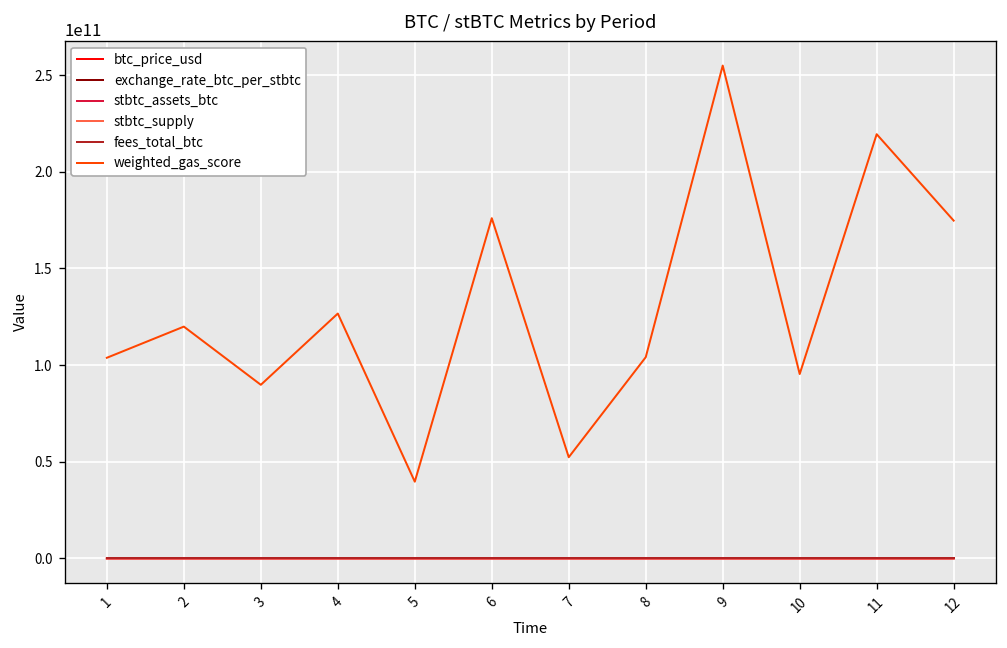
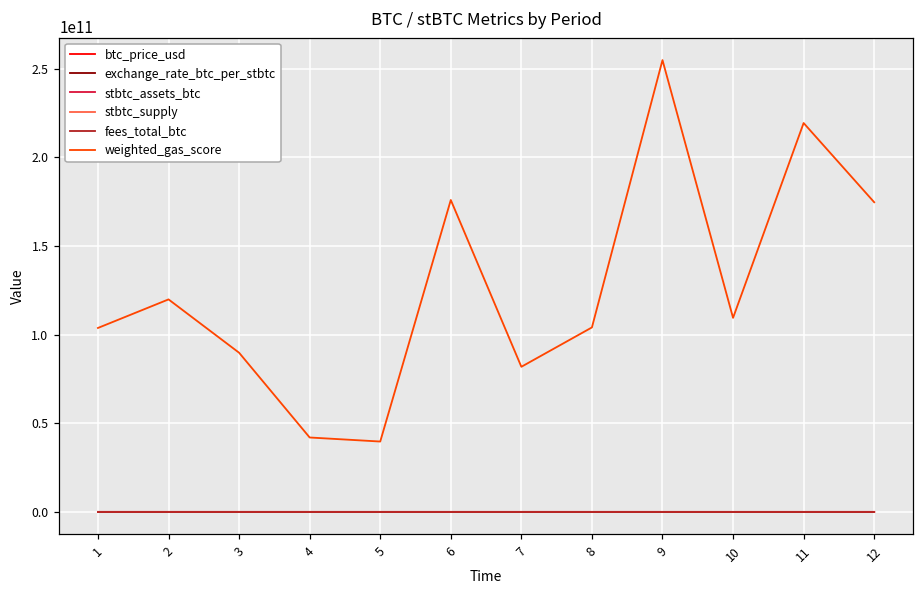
weighted_gas_score, 4: 127000000000 -> 42000000000
weighted_gas_score, 7: 52000000000 -> 82000000000
weighted_gas_score, 10: 95000000000 -> 109000000000
